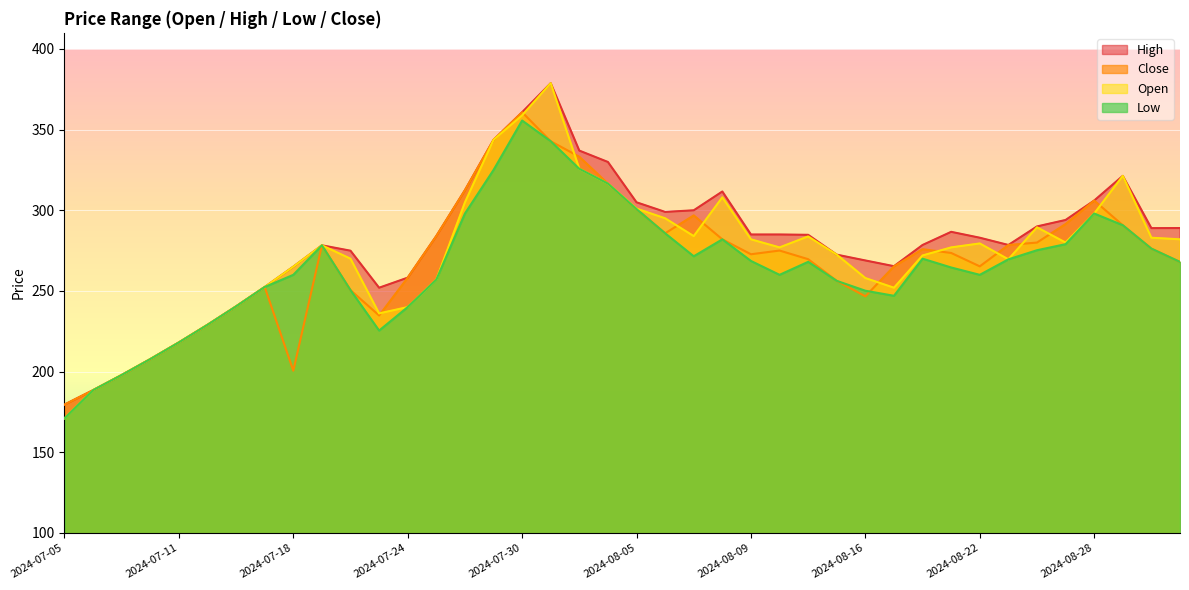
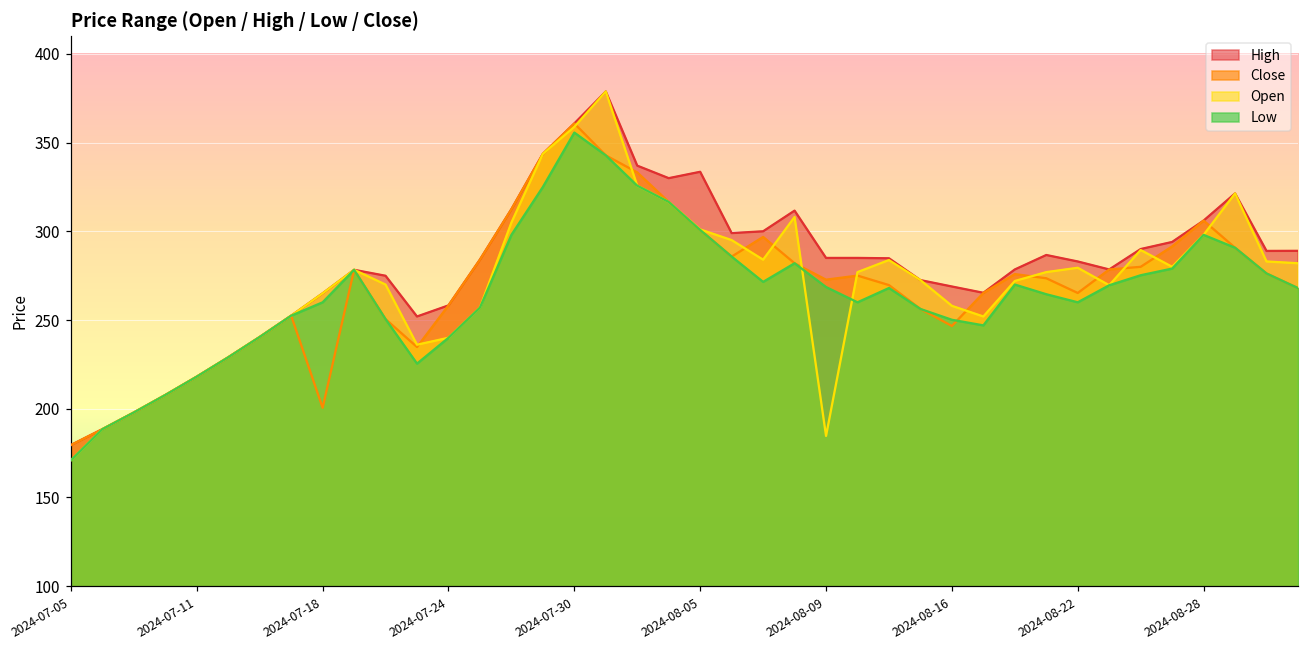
High, 2024-08-05: 305 -> 334
Open, 2024-08-09: 282 -> 185
